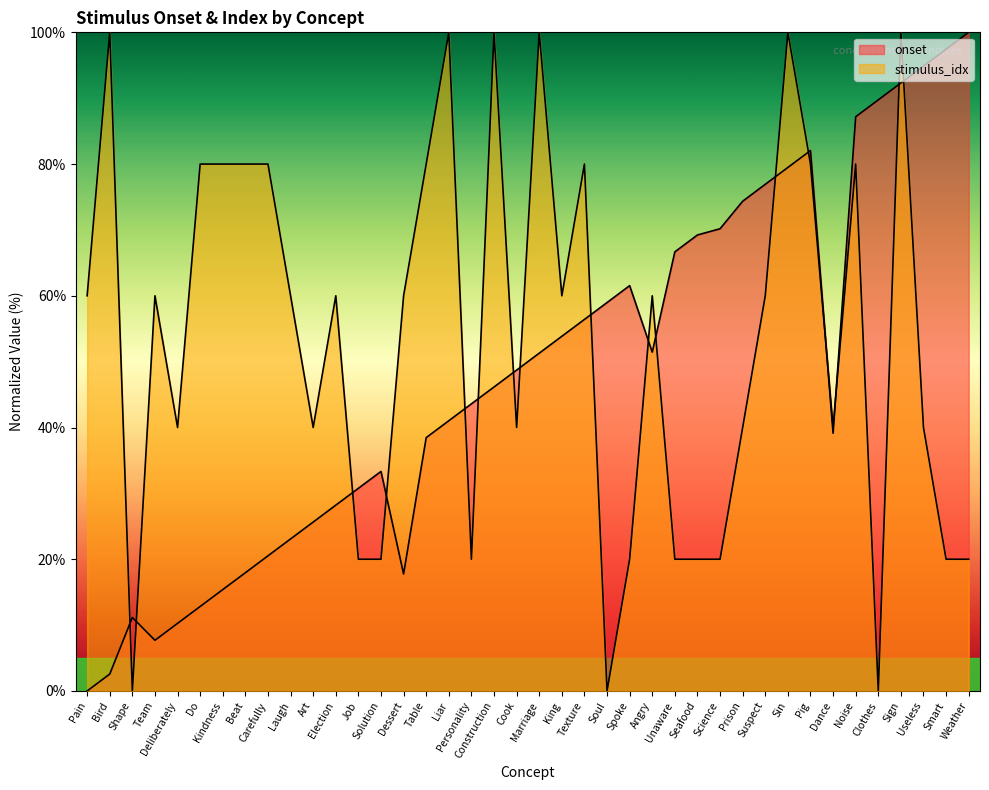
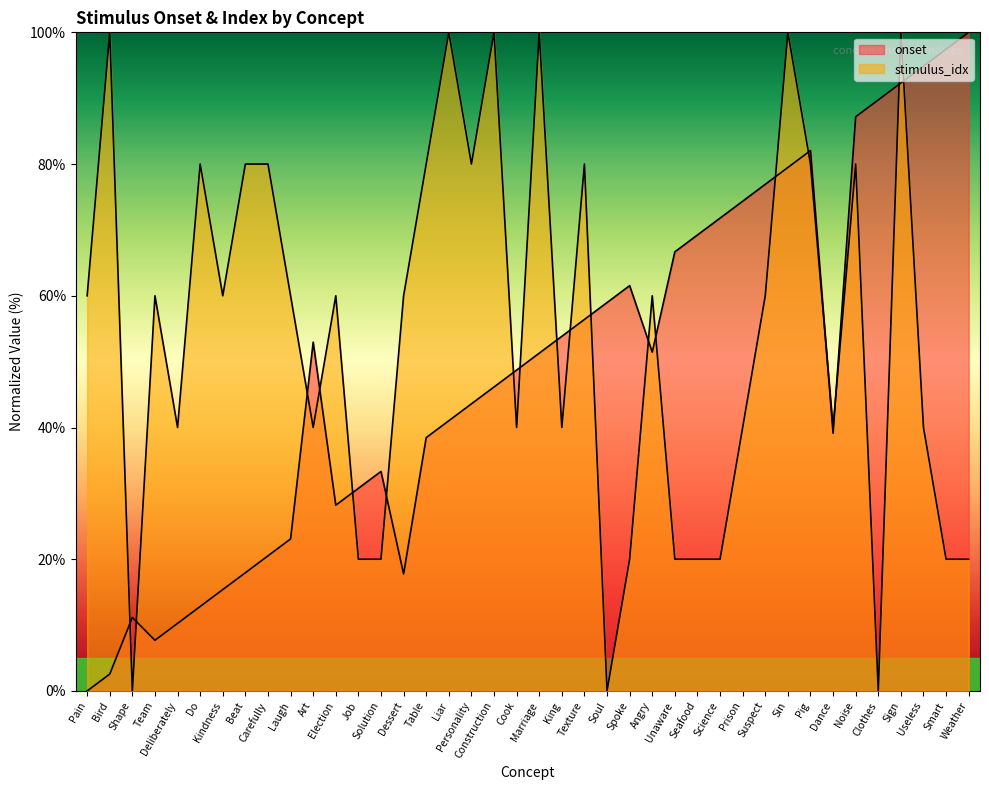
stimulus_idx, Kindness: 80% -> 60%
onset, Art: 26% -> 53%
stimulus_idx, Personality: 20% -> 80%
stimulus_idx, King: 60% -> 40%
onset, Science: 70% -> 72%
